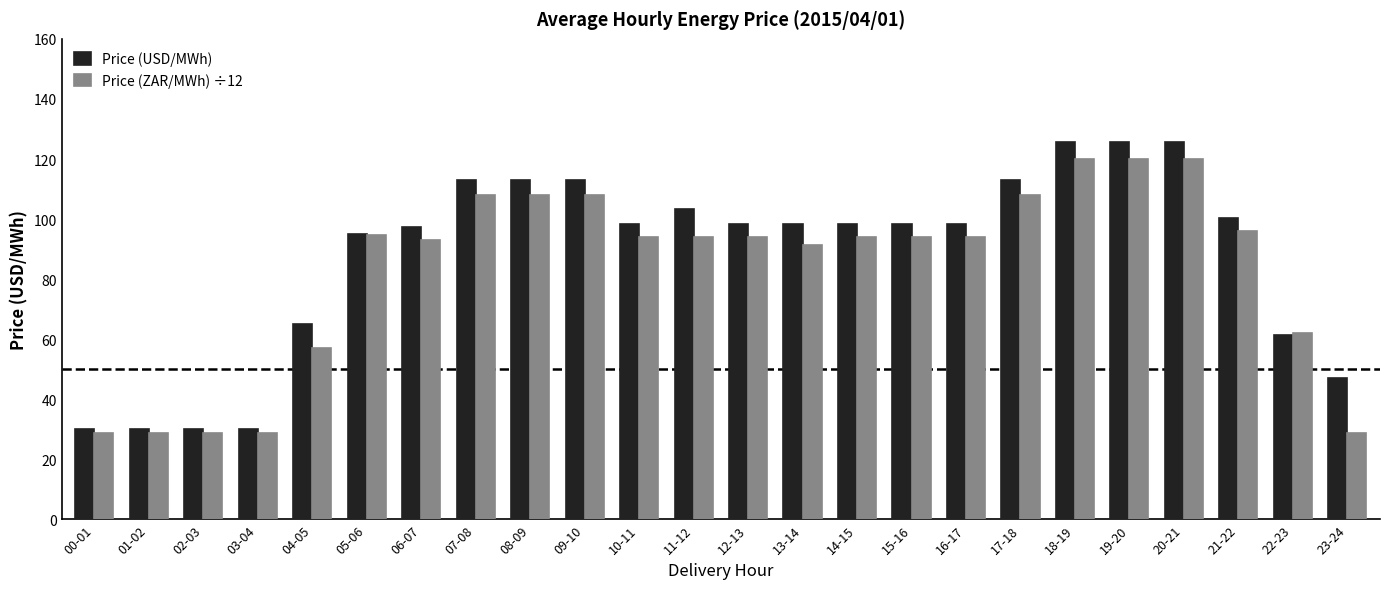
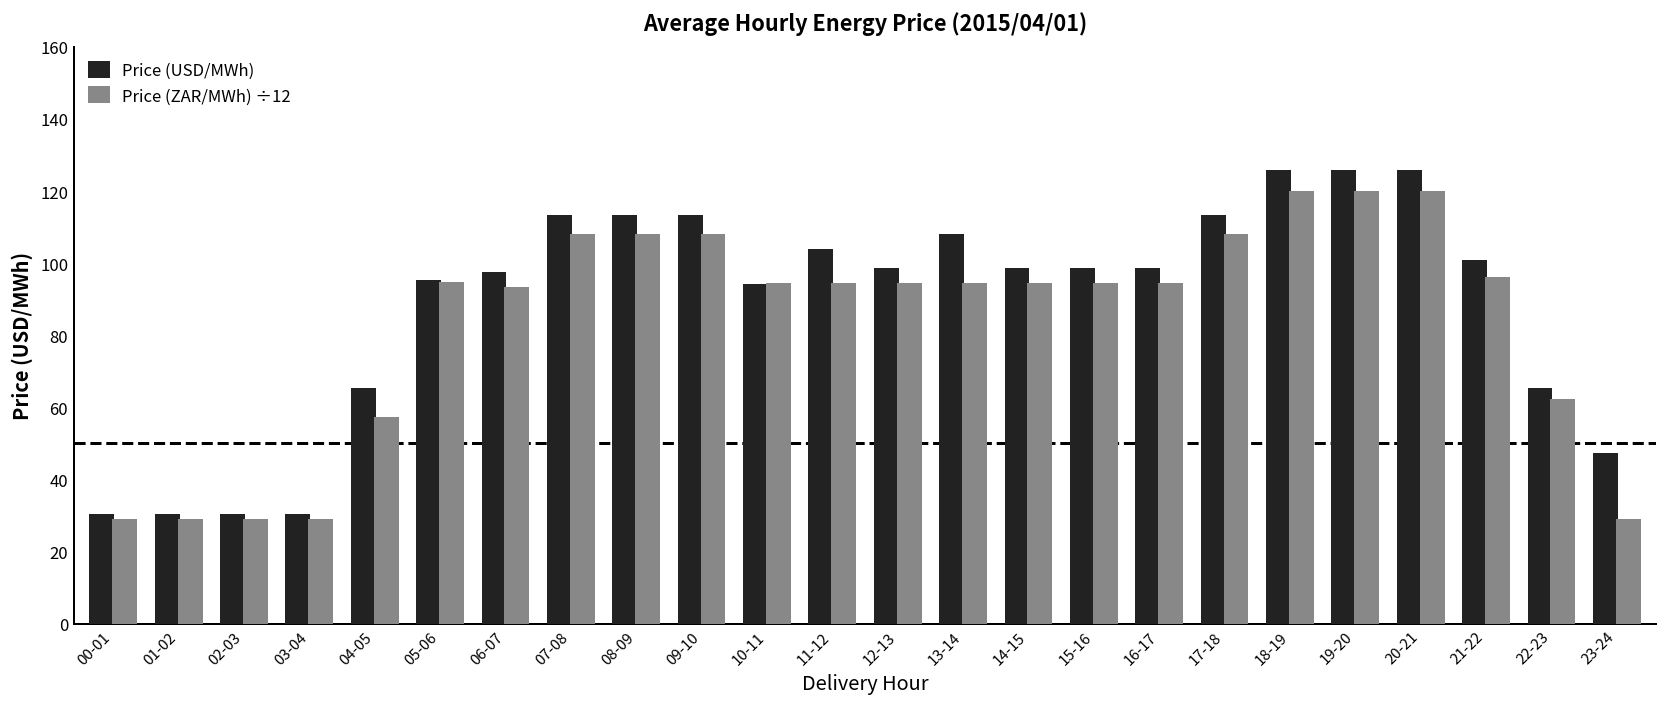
Price (USD/MWh), 10-11: 99 -> 94
Price (USD/MWh), 13-14: 99 -> 108
Price (ZAR/MWh) ÷12, 13-14: 91 -> 94
Price (USD/MWh), 22-23: 61 -> 65
